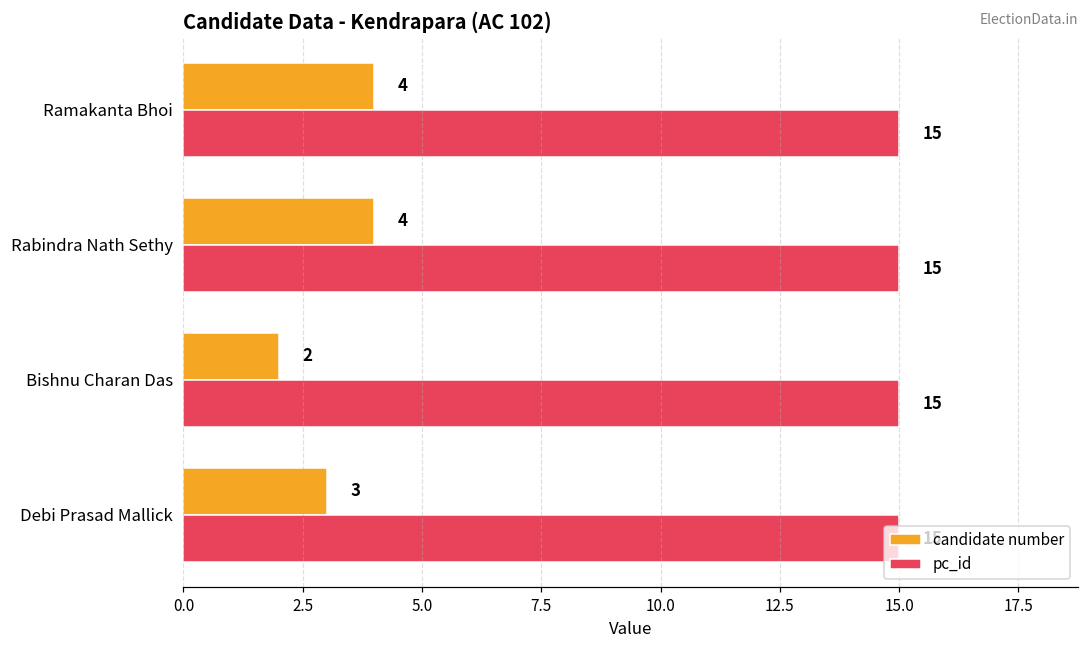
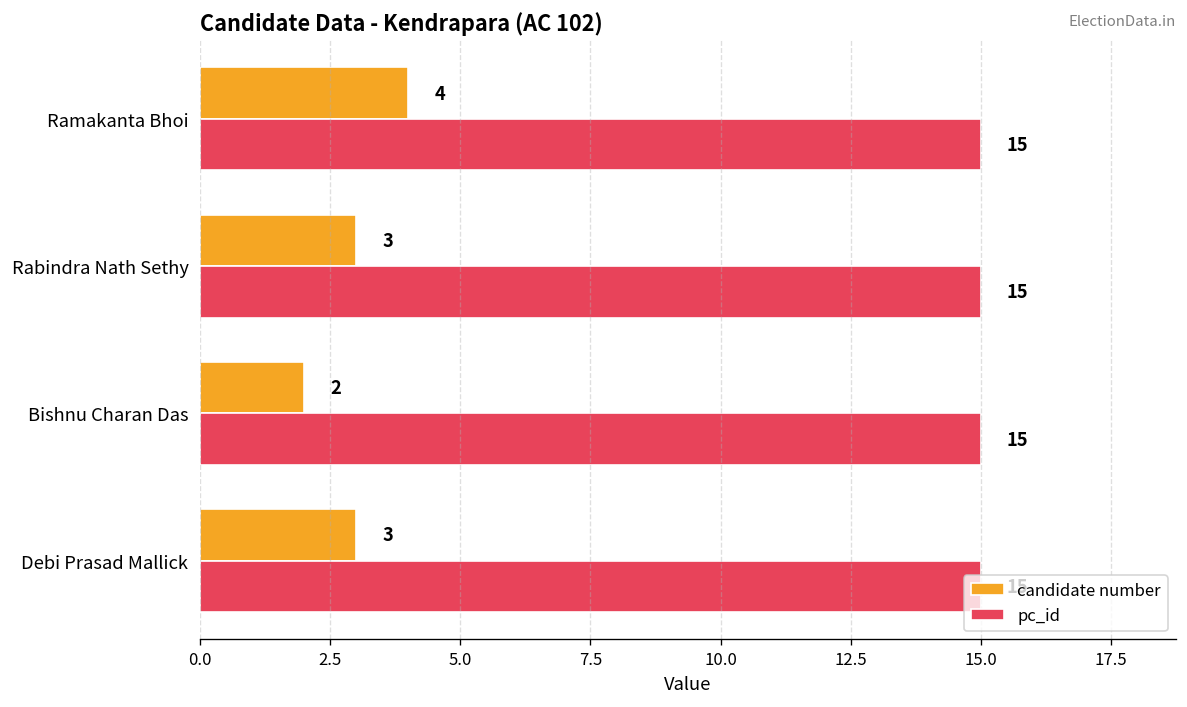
candidate number, Rabindra Nath Sethy: 4 -> 3
